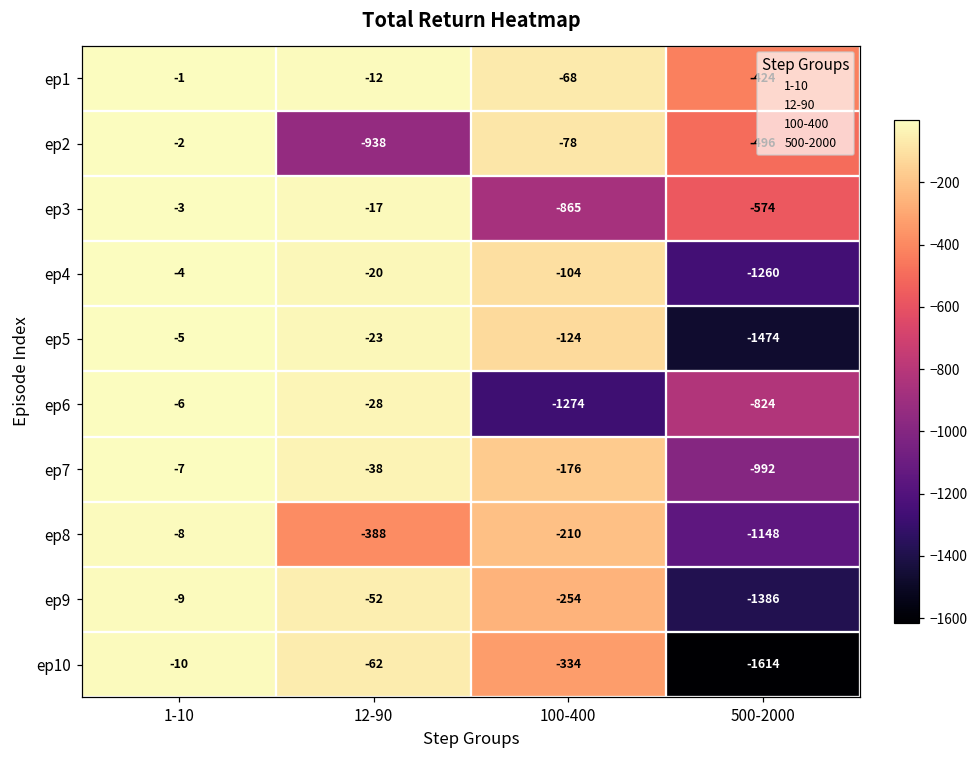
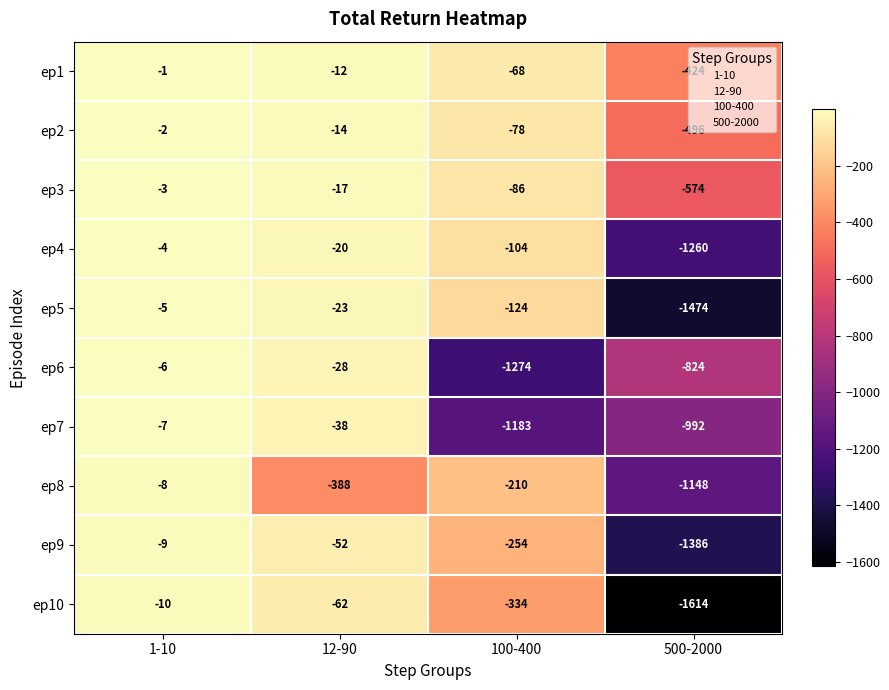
ep2, 12-90: -938 -> -14
ep3, 100-400: -865 -> -86
ep7, 100-400: -176 -> -1183
